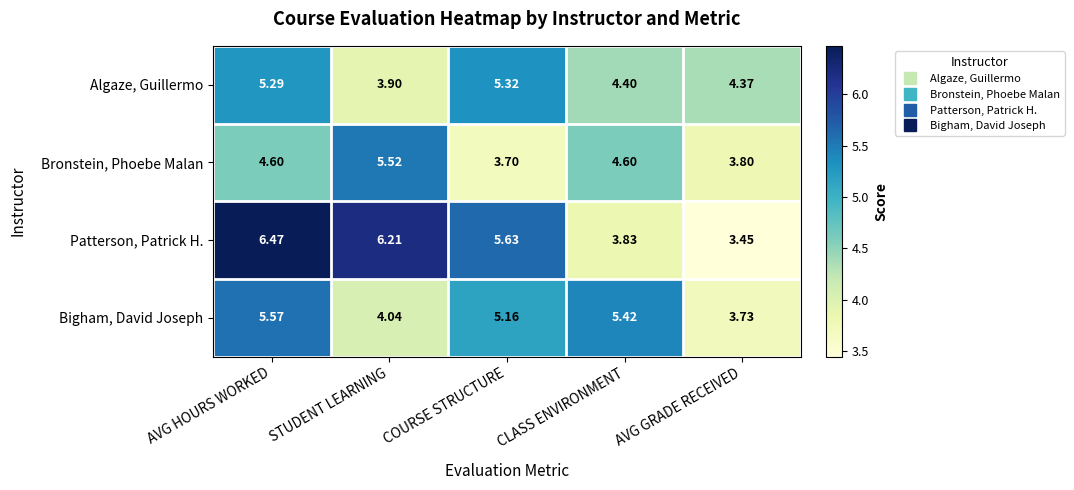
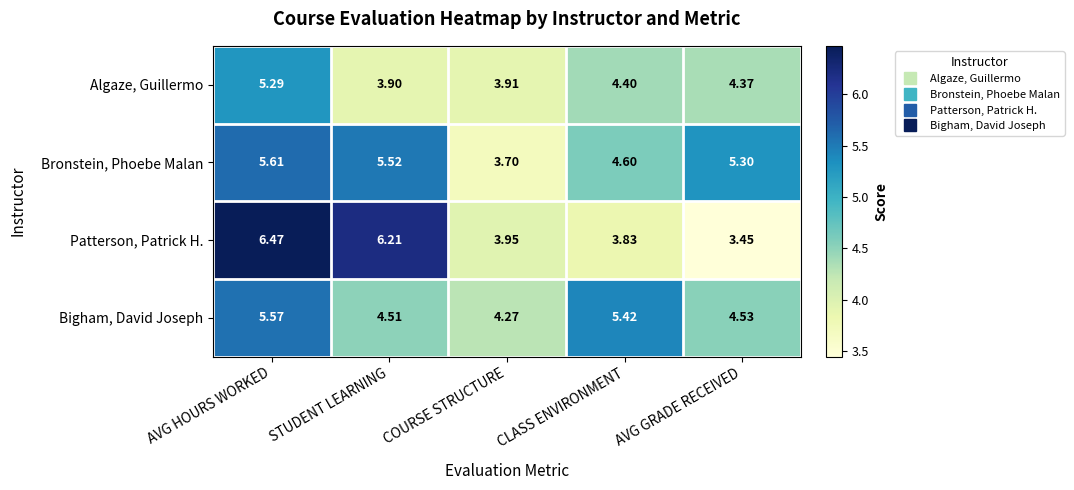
Algaze, Guillermo, COURSE STRUCTURE: 5.32 -> 3.91
Bronstein, Phoebe Malan, AVG HOURS WORKED: 4.60 -> 5.61
Bronstein, Phoebe Malan, AVG GRADE RECEIVED: 3.80 -> 5.30
Patterson, Patrick H., COURSE STRUCTURE: 5.63 -> 3.95
Bigham, David Joseph, STUDENT LEARNING: 4.04 -> 4.51
Bigham, David Joseph, COURSE STRUCTURE: 5.16 -> 4.27
Bigham, David Joseph, AVG GRADE RECEIVED: 3.73 -> 4.53
